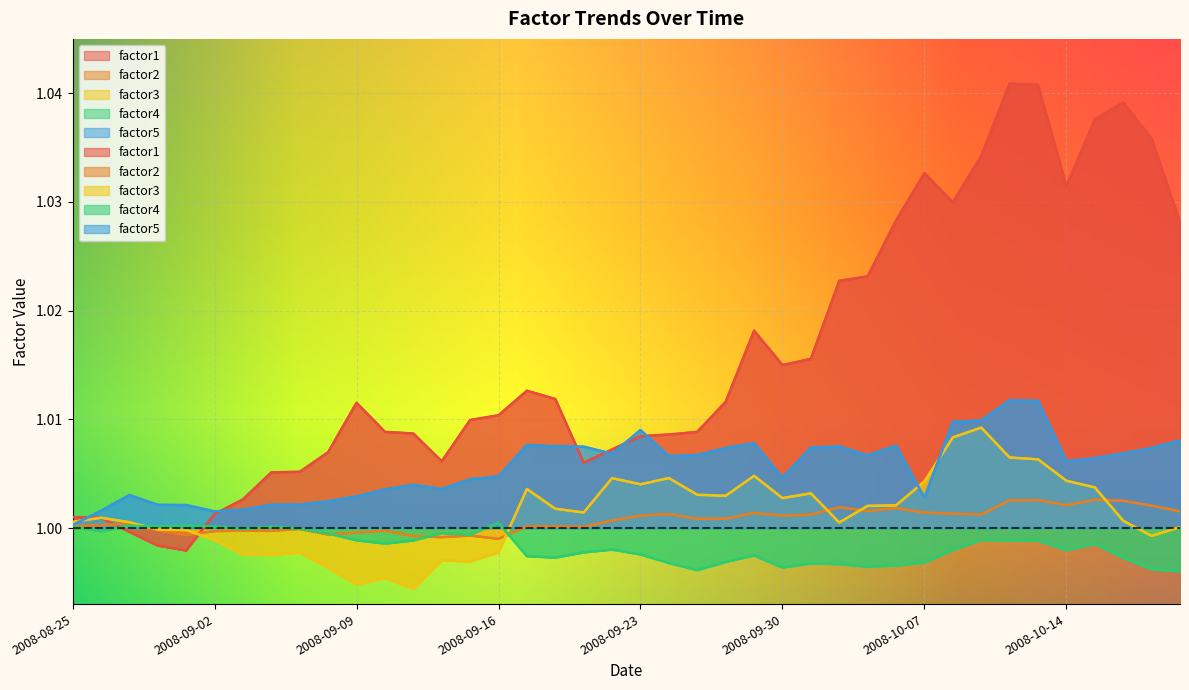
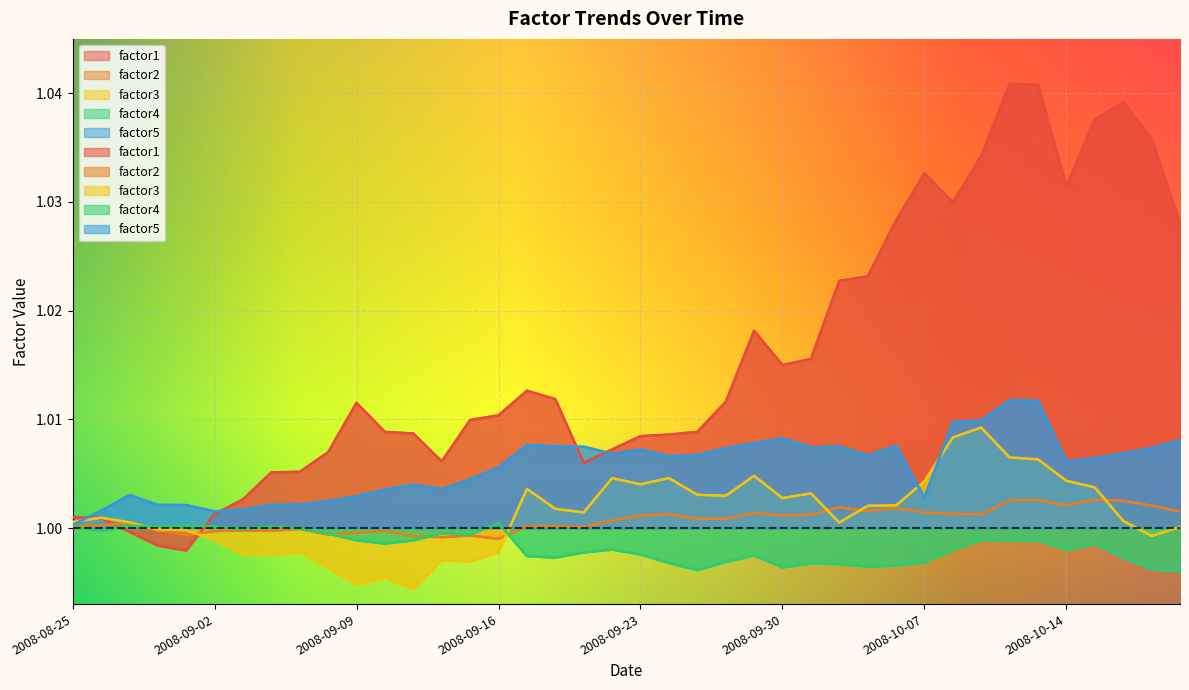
factor5, 2008-09-16: 1.0047 -> 1.0056
factor5, 2008-09-23: 1.0090 -> 1.0072
factor5, 2008-09-30: 1.0046 -> 1.0083
